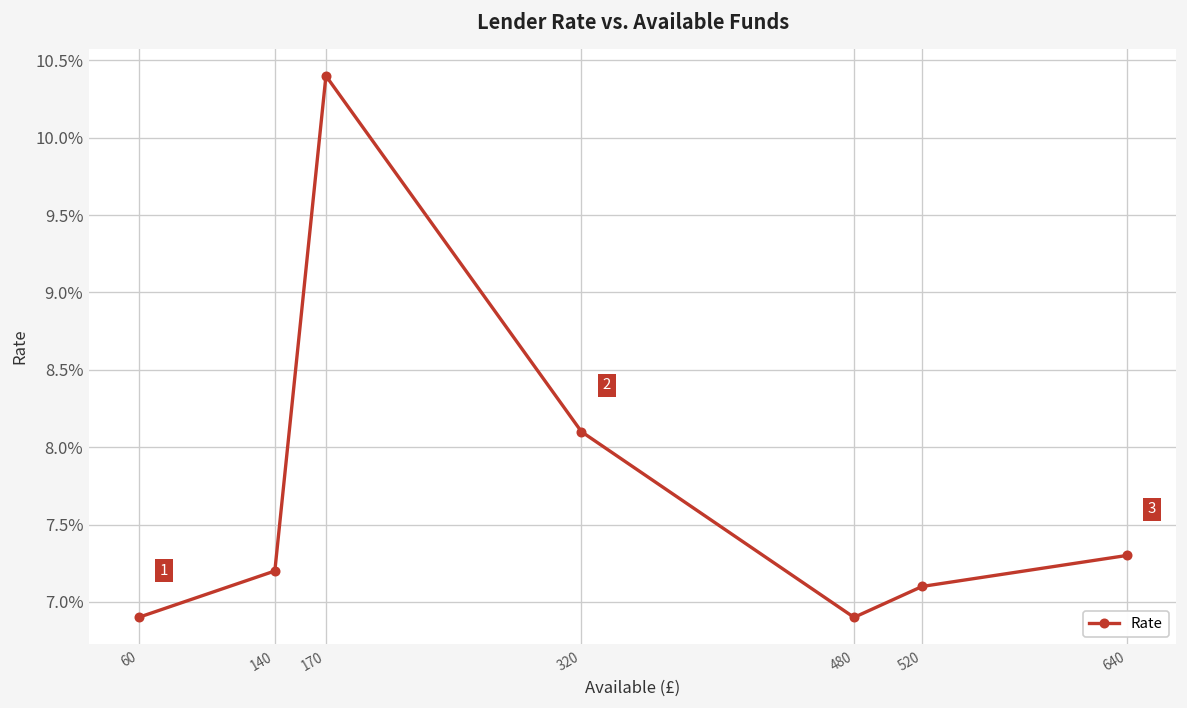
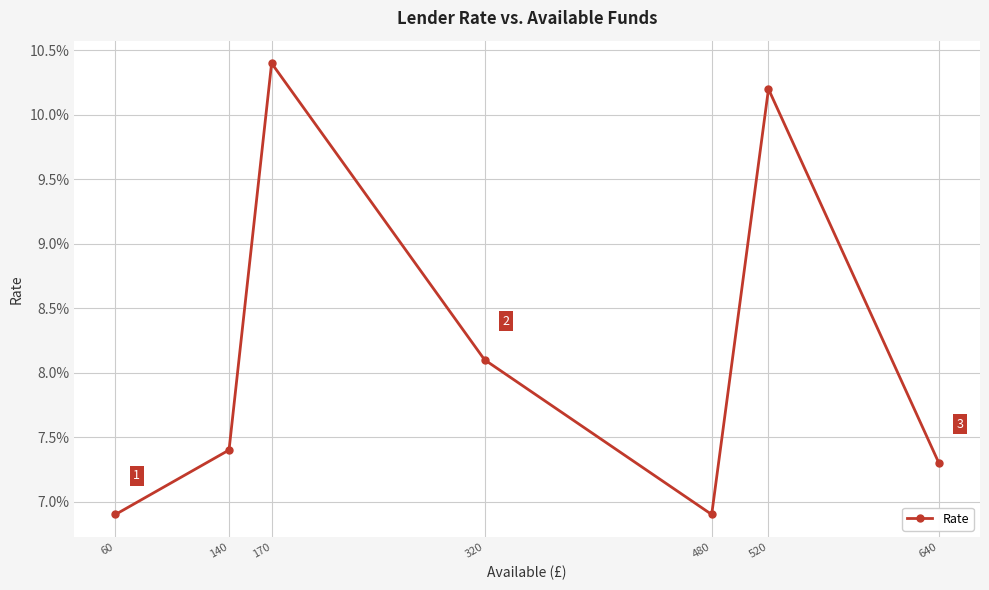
140: 7.20% -> 7.40%
520: 7.10% -> 10.20%
